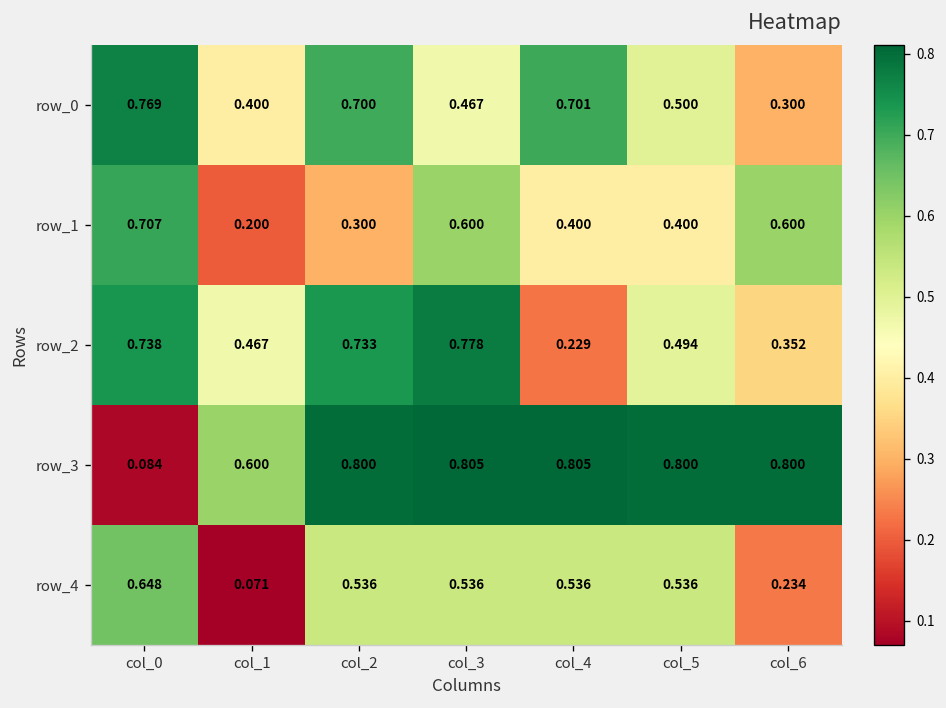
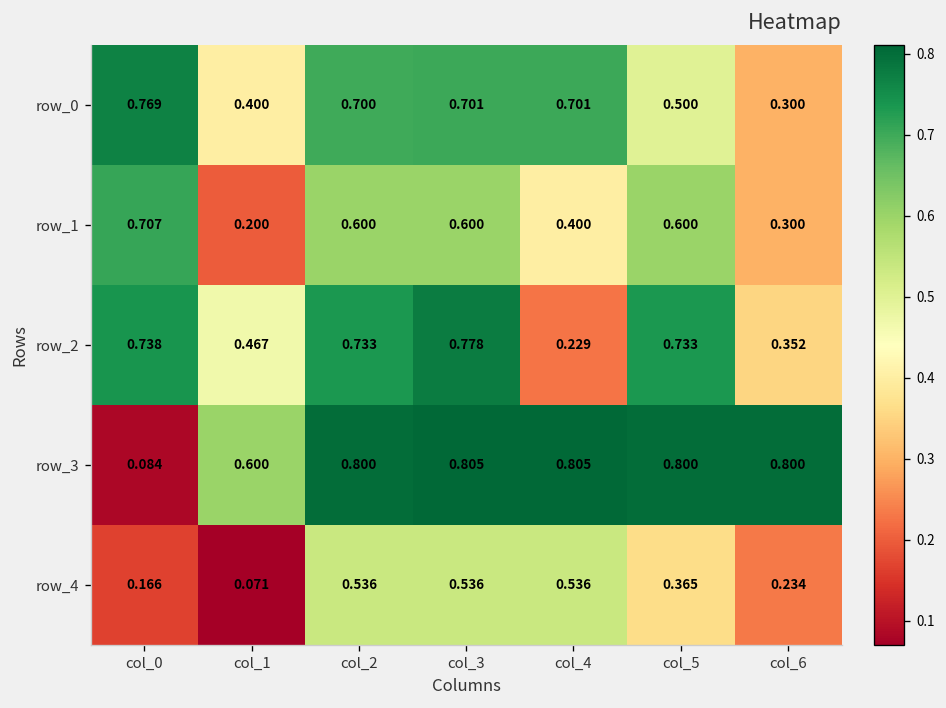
row_0, col_3: 0.467 -> 0.701
row_1, col_2: 0.300 -> 0.600
row_1, col_5: 0.400 -> 0.600
row_1, col_6: 0.600 -> 0.300
row_2, col_5: 0.494 -> 0.733
row_4, col_0: 0.648 -> 0.166
row_4, col_5: 0.536 -> 0.365
